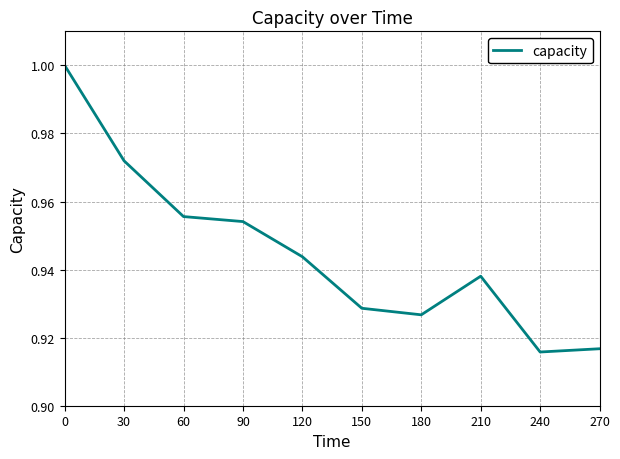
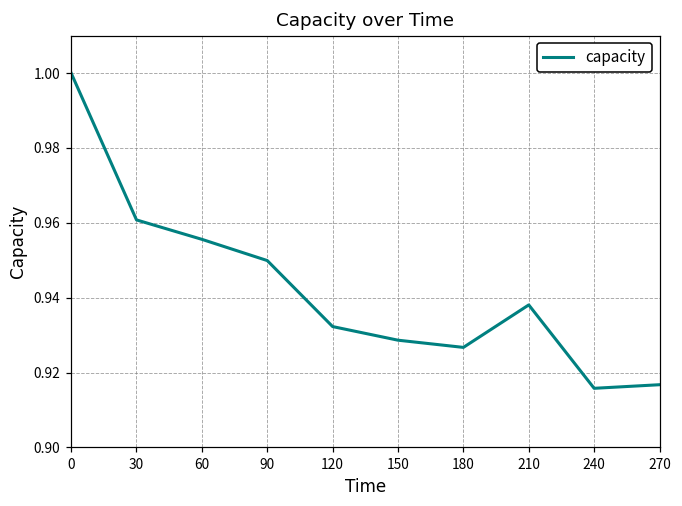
30: 0.972 -> 0.961
90: 0.954 -> 0.950
120: 0.944 -> 0.932
